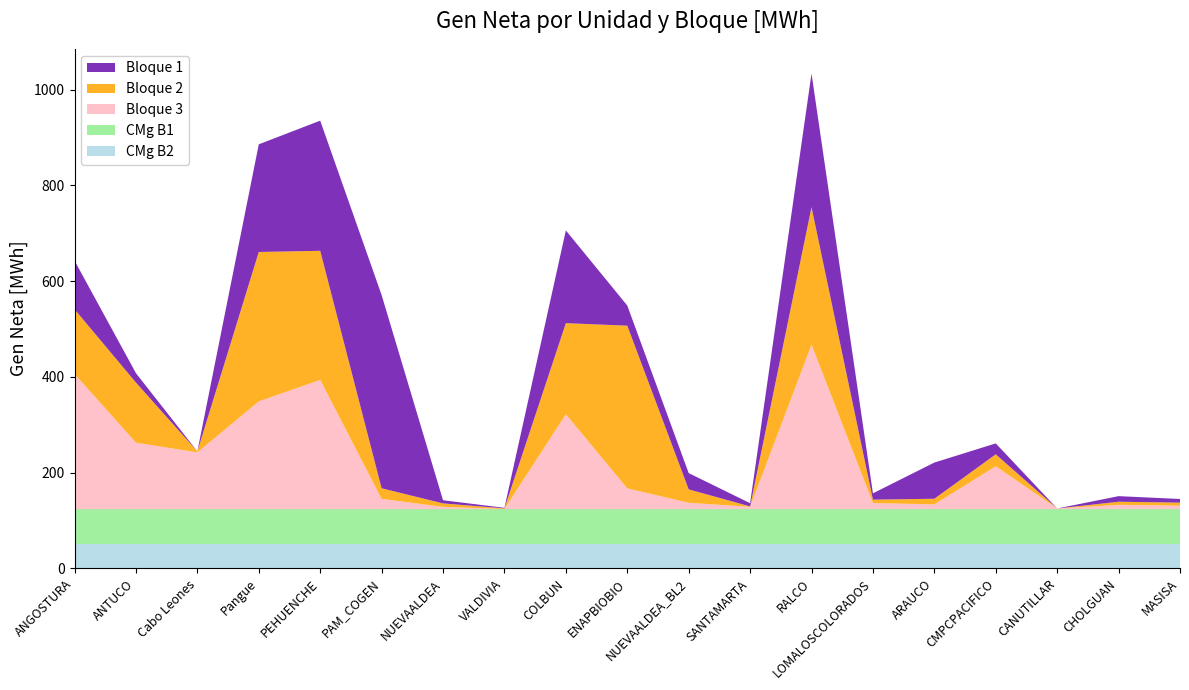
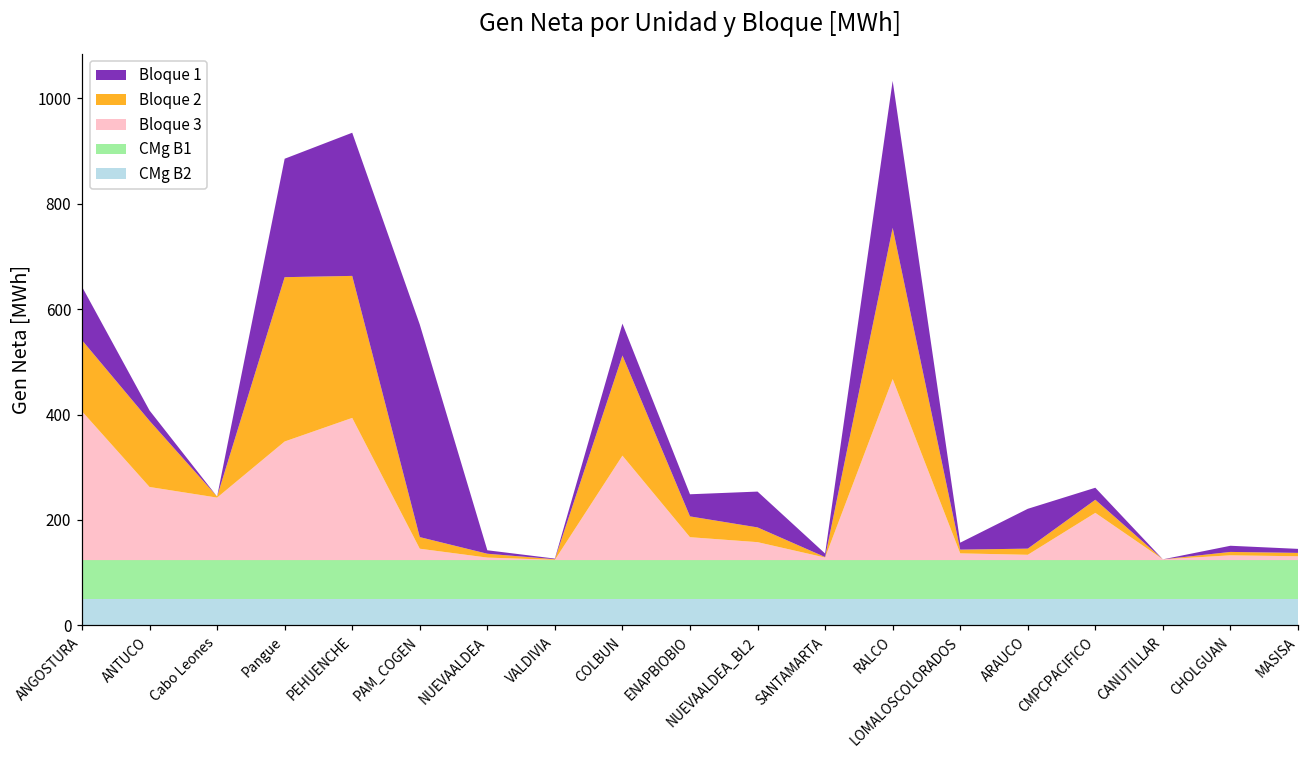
Bloque 1, COLBUN: 190 -> 60
Bloque 2, ENAPBIOBIO: 340 -> 40
Bloque 3, NUEVAALDEA_BL2: 10 -> 30
Bloque 1, NUEVAALDEA_BL2: 30 -> 70
